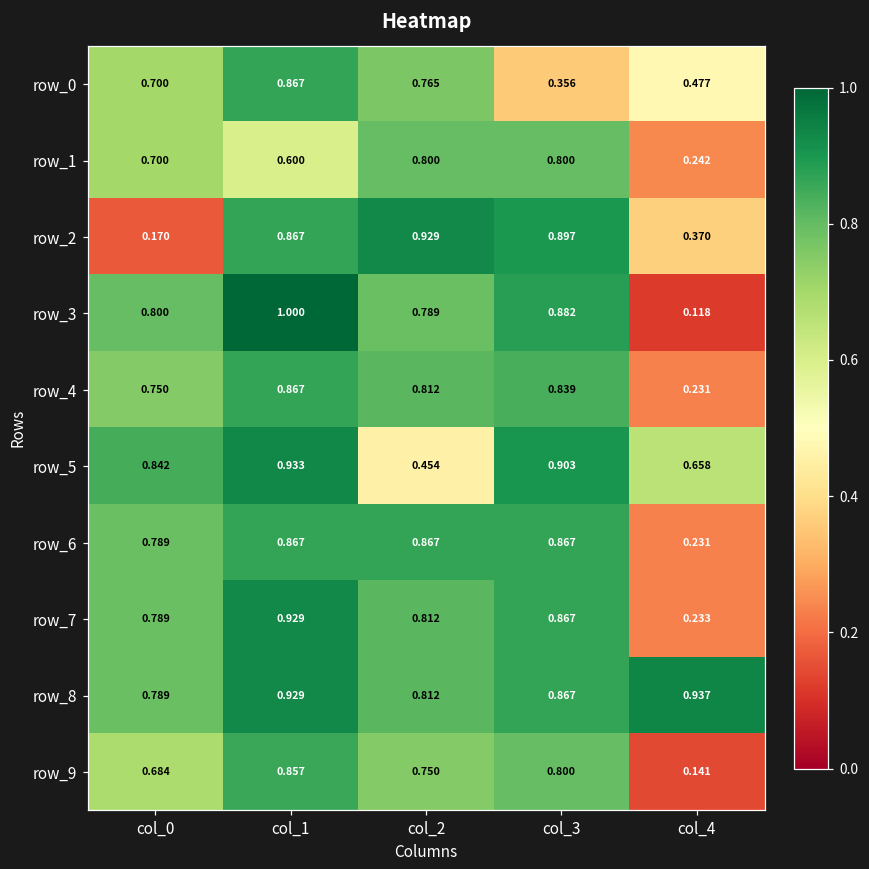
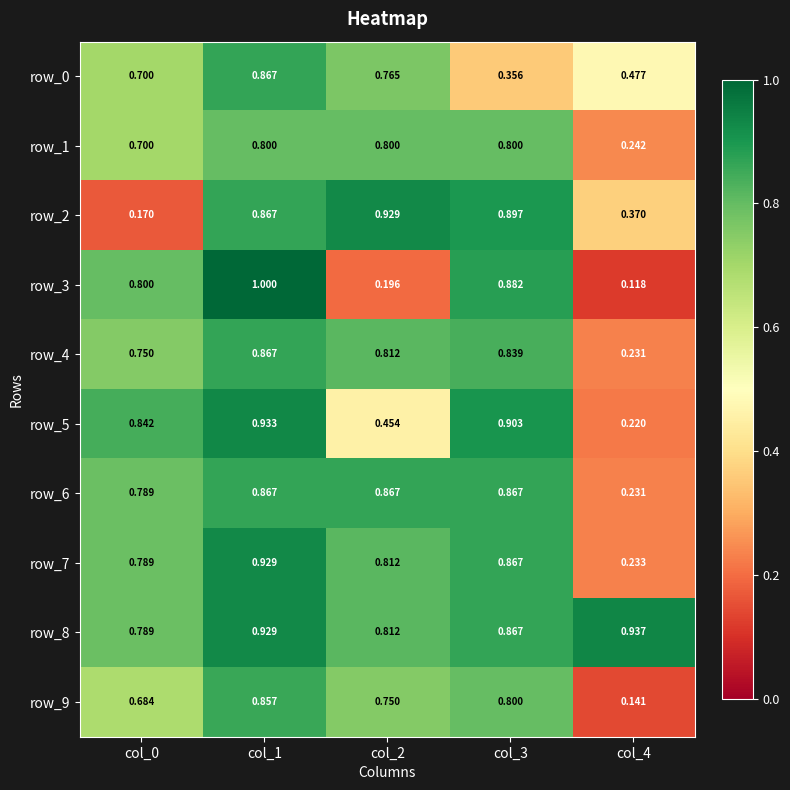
row_1, col_1: 0.600 -> 0.800
row_3, col_2: 0.789 -> 0.196
row_5, col_4: 0.658 -> 0.220
